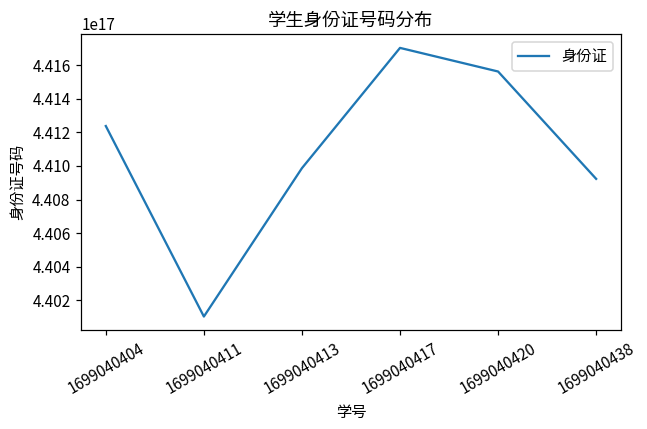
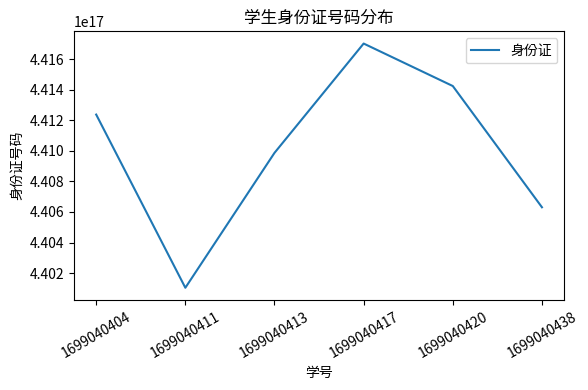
1699040420: 441560000000000000 -> 441420000000000000
1699040438: 440920000000000000 -> 440630000000000000
